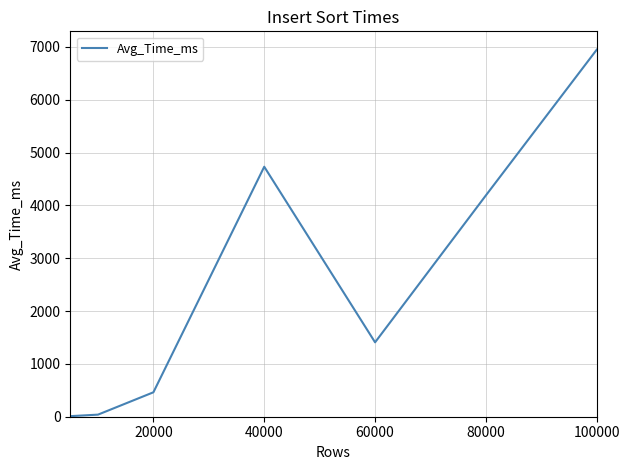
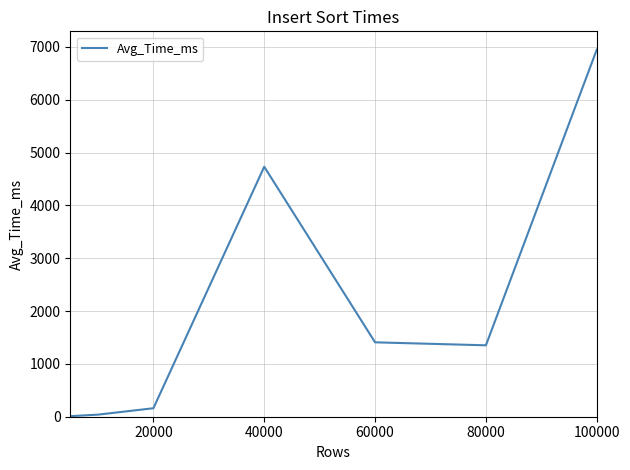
20000: 500 -> 200
80000: 4200 -> 1400
